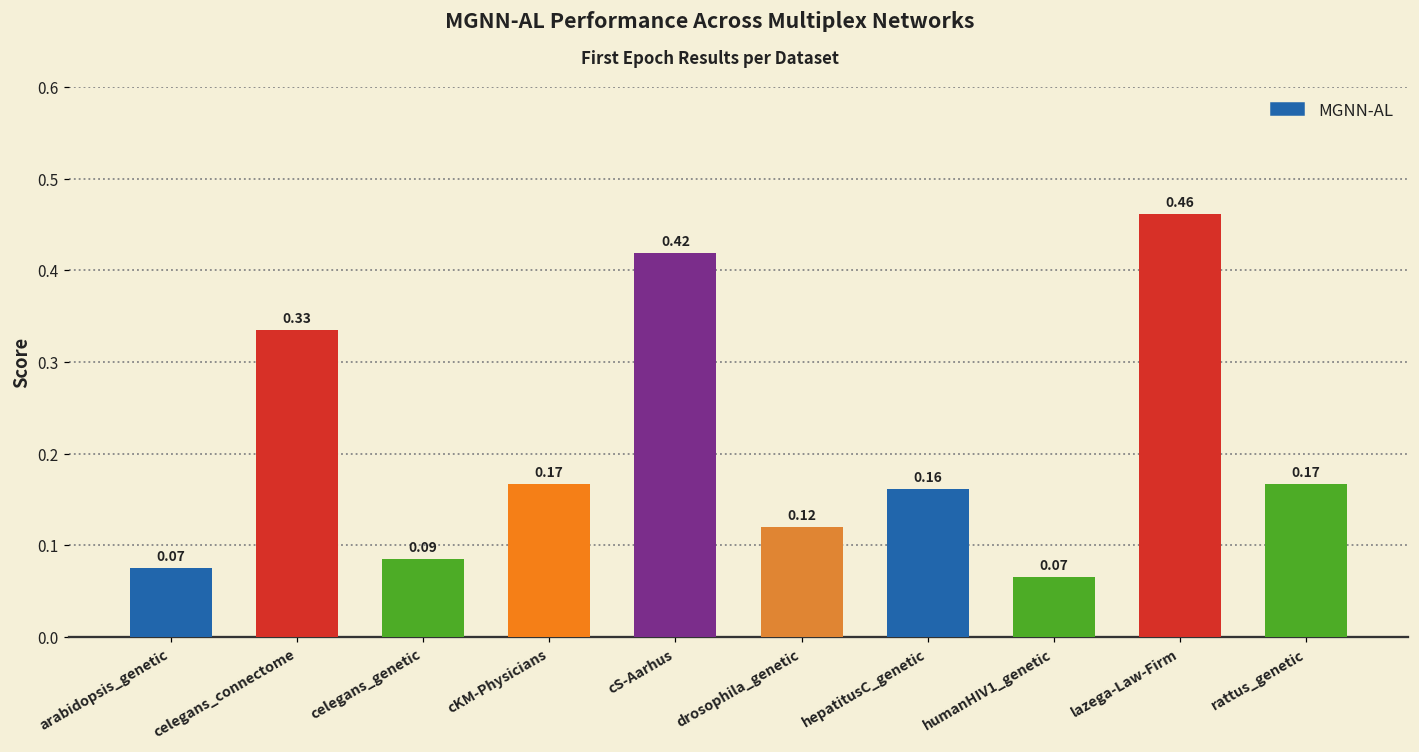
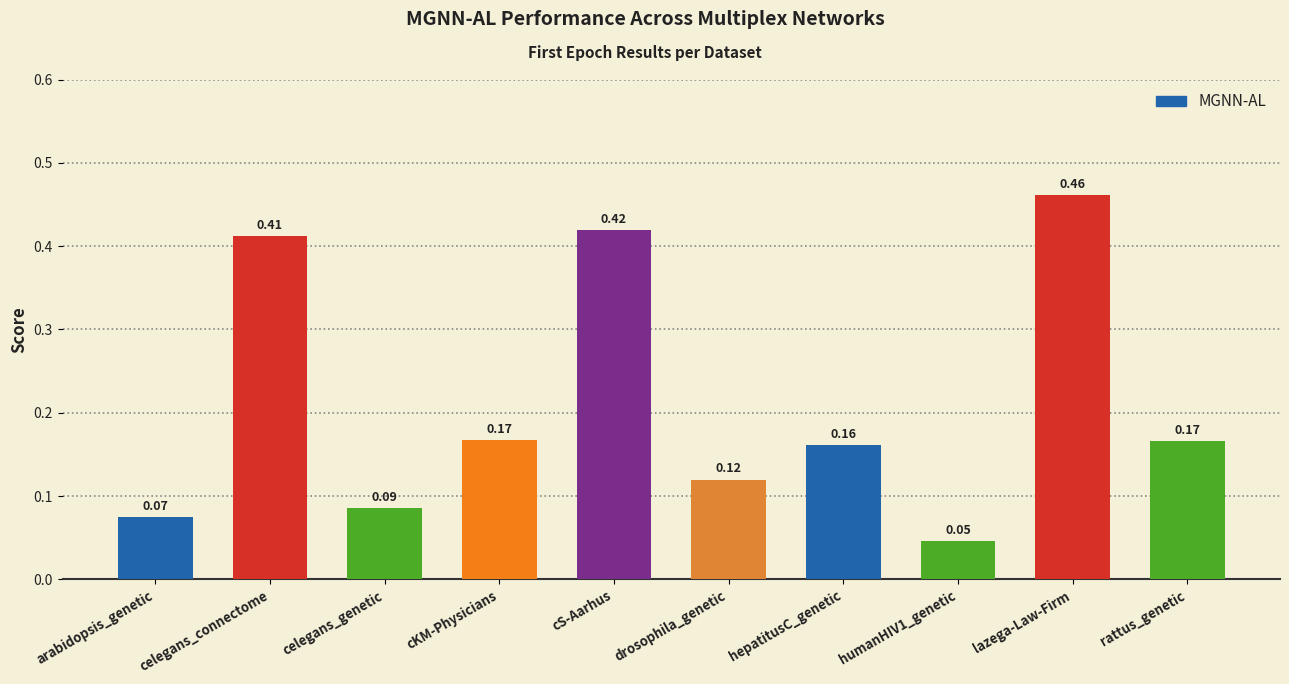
celegans_connectome: 0.33 -> 0.41
humanHIV1_genetic: 0.07 -> 0.05
